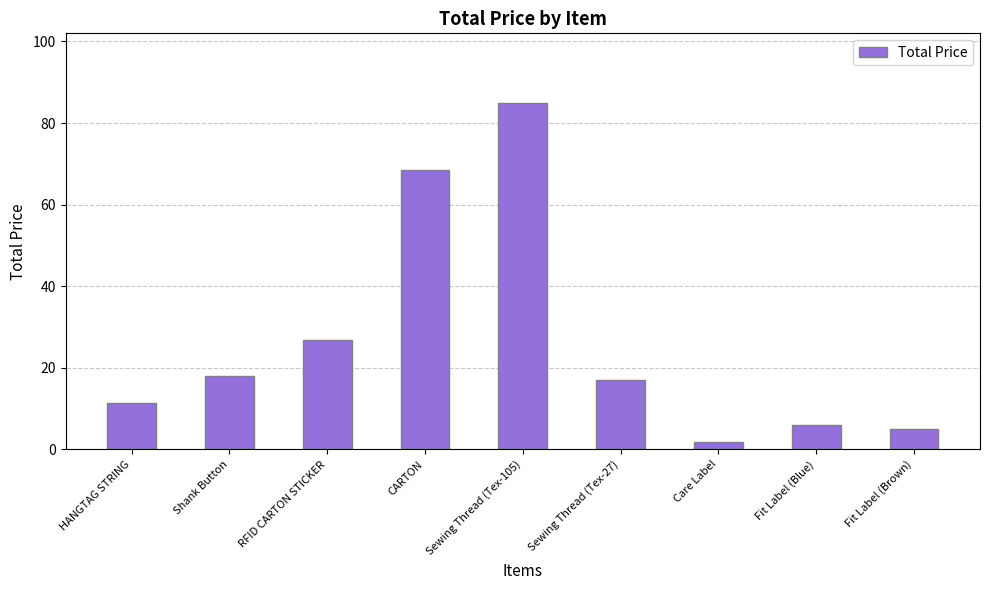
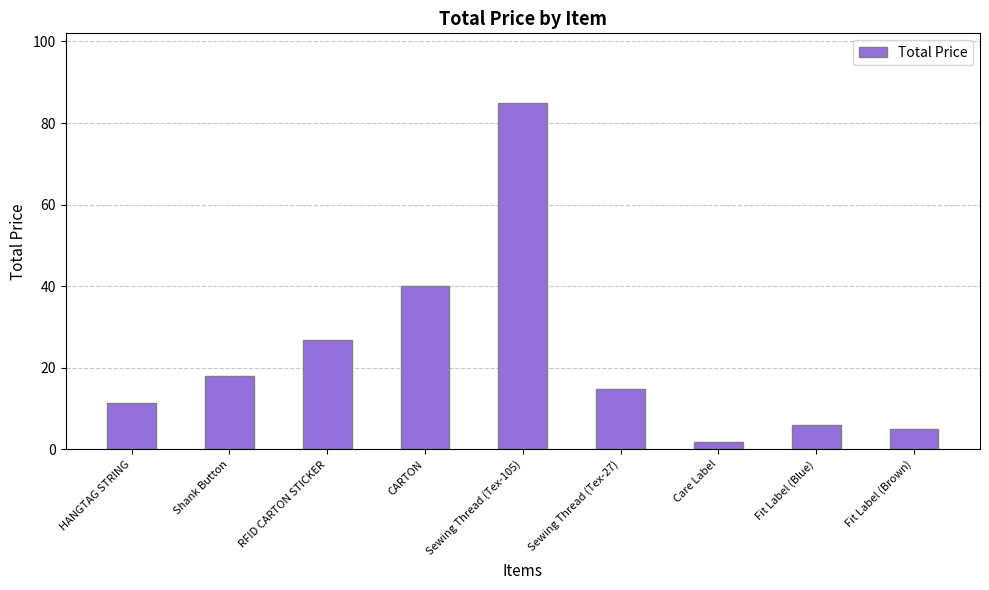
CARTON: 68 -> 40
Sewing Thread (Tex-27): 17 -> 15
